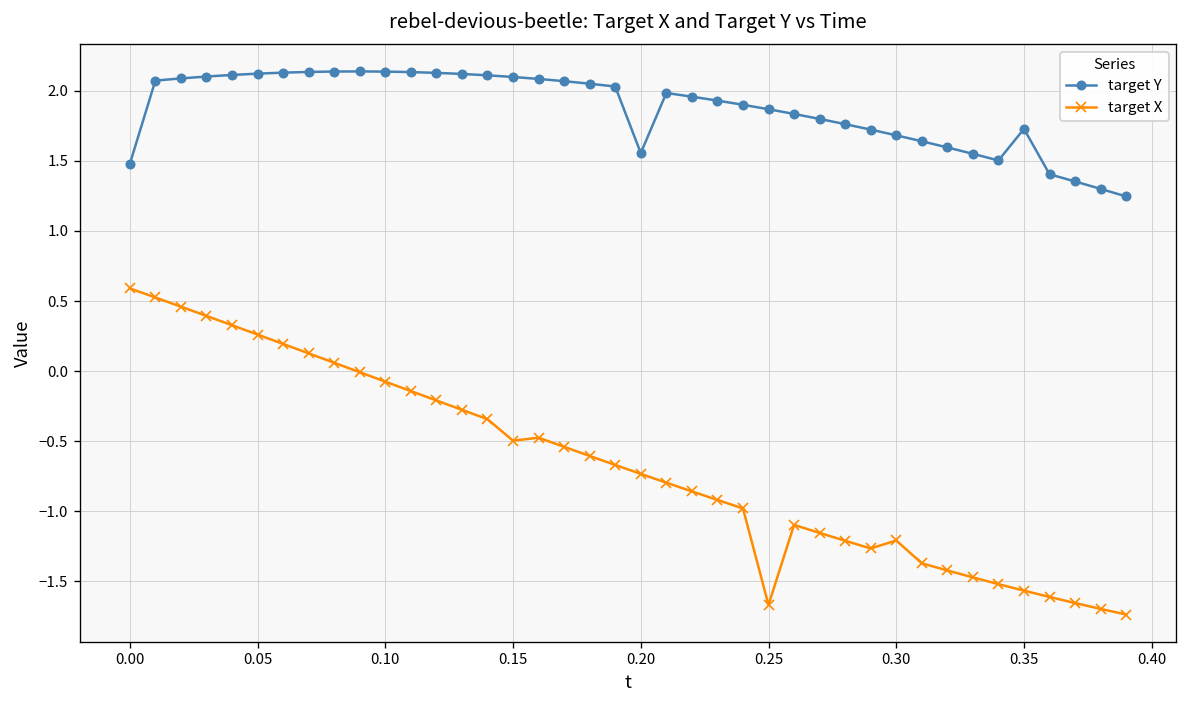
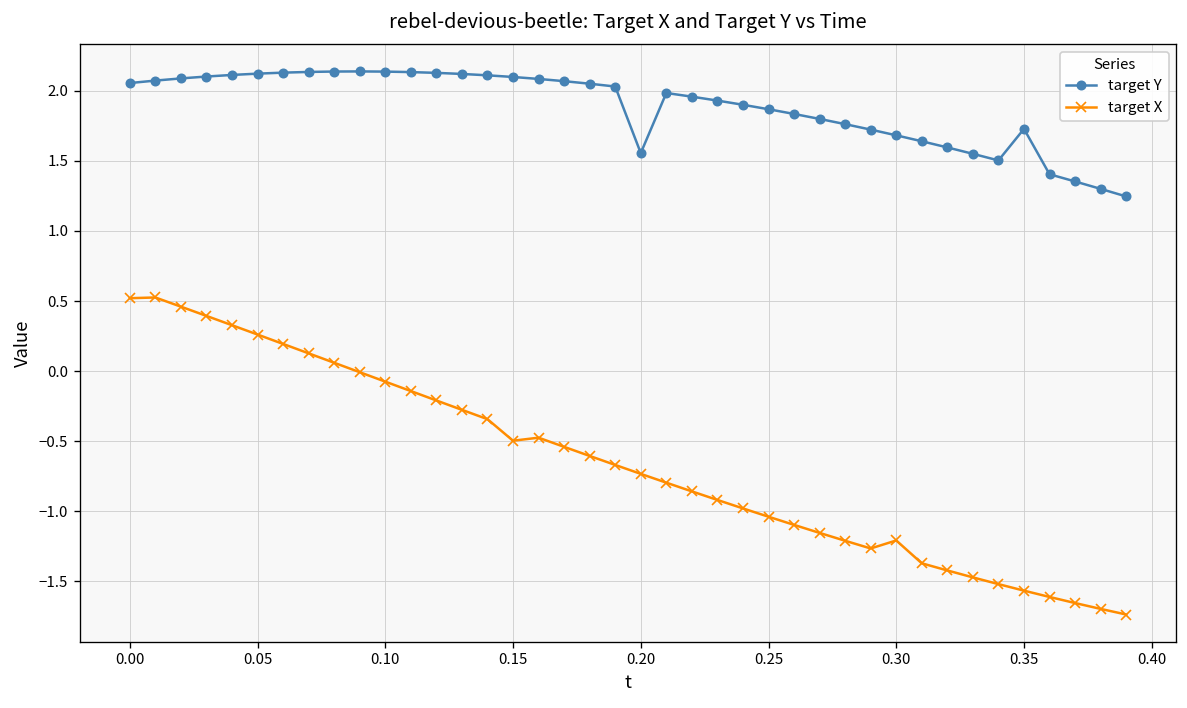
target Y, 0.00: 1.48 -> 2.06
target X, 0.00: 0.59 -> 0.52
target X, 0.25: -1.67 -> -1.04
